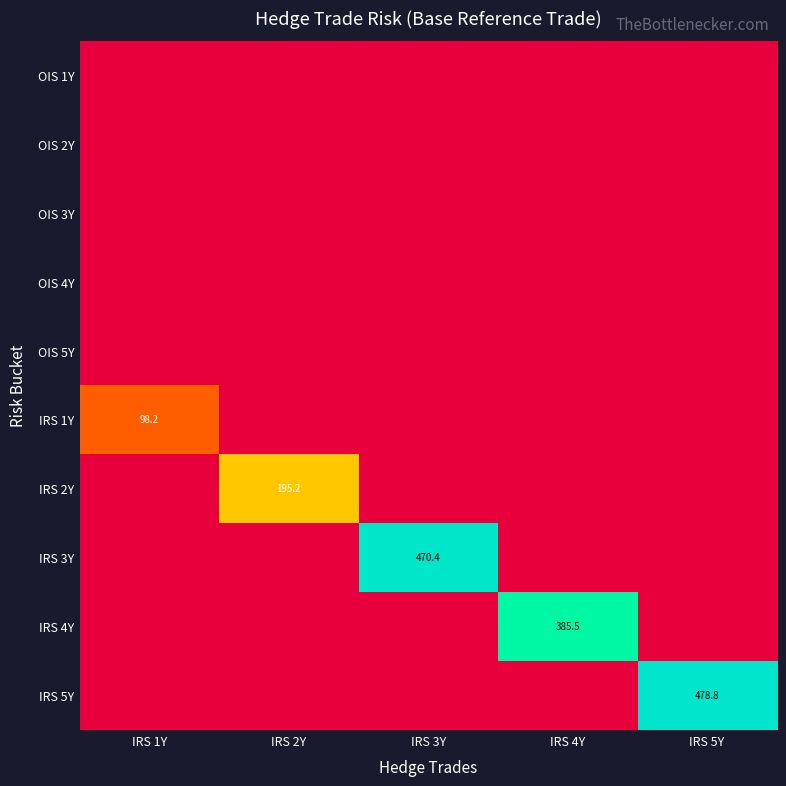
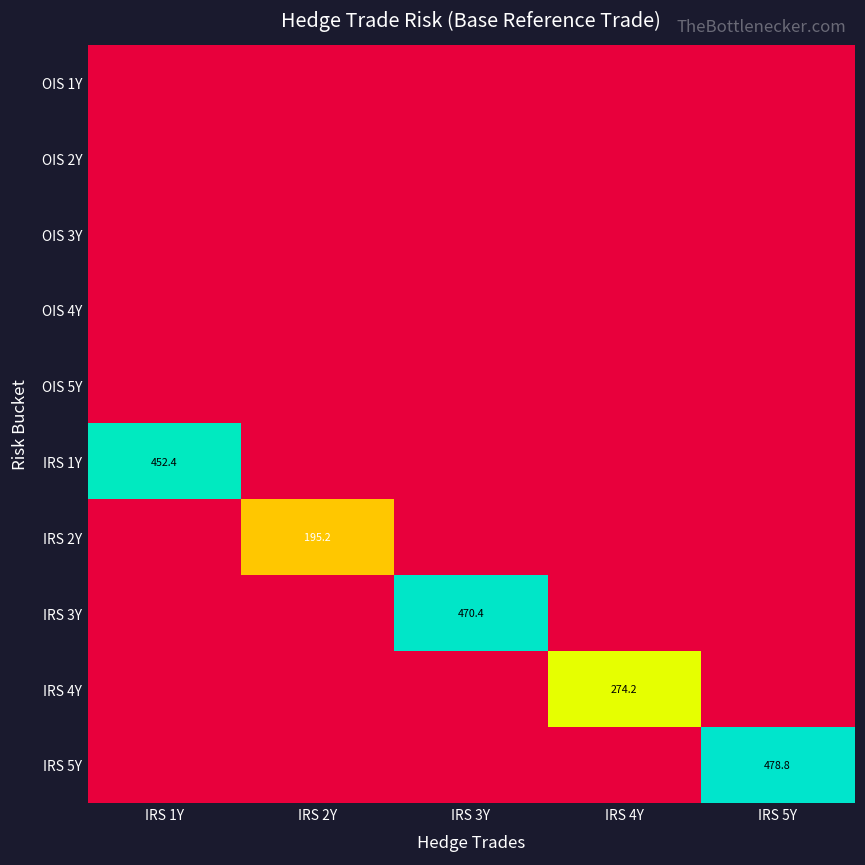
IRS 1Y, IRS 1Y: 98.2 -> 452.4
IRS 4Y, IRS 4Y: 385.5 -> 274.2
